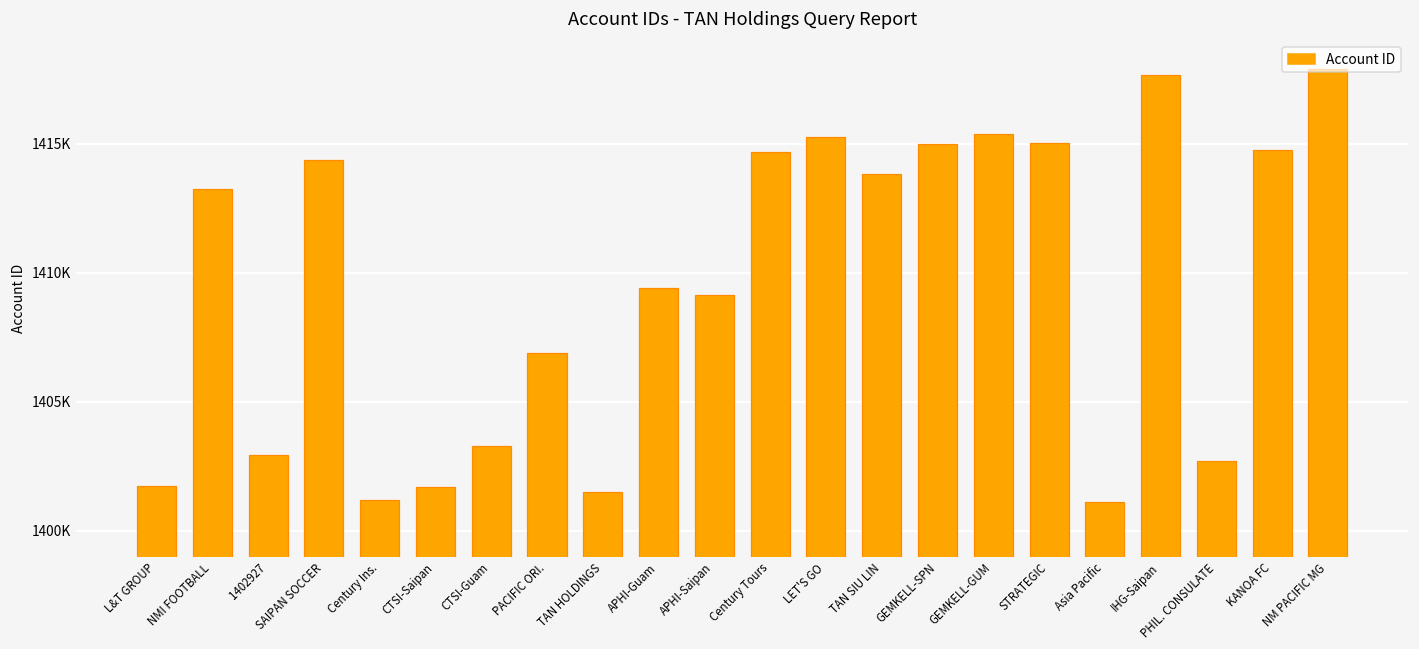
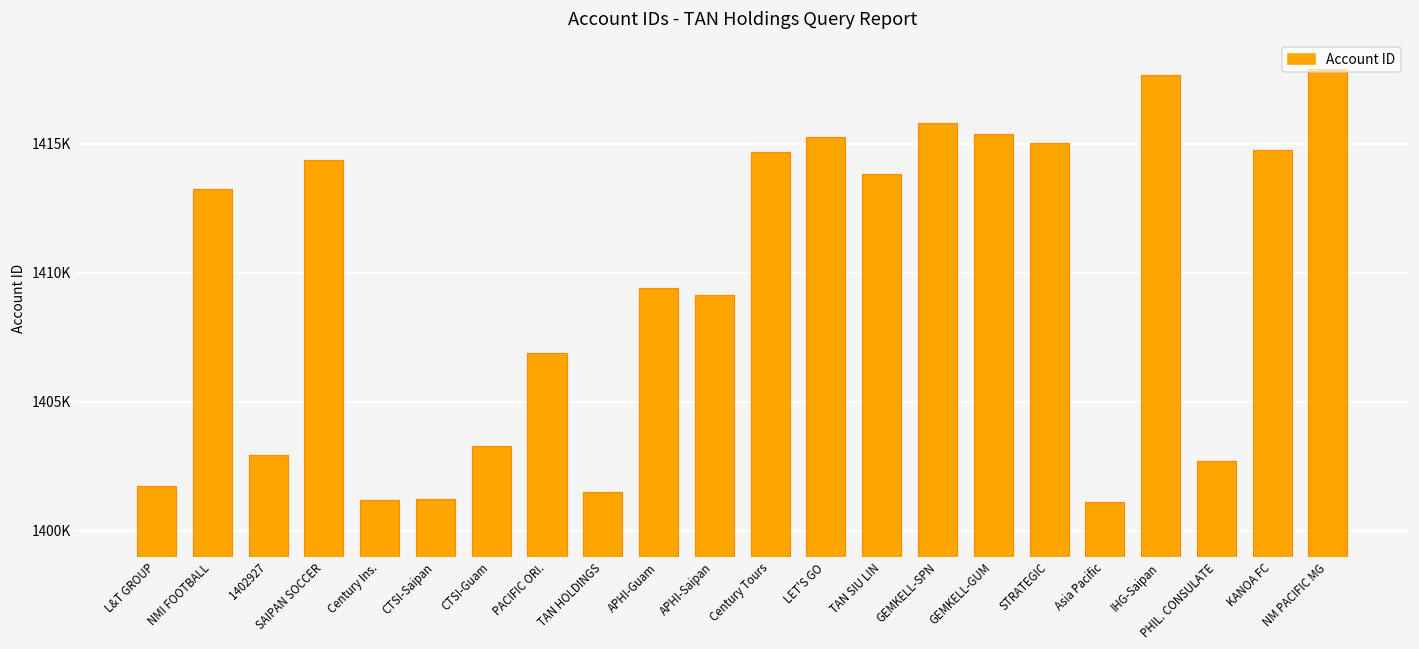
CTSI-Saipan: 1401700 -> 1401200
GEMKELL-SPN: 1415000 -> 1415800
